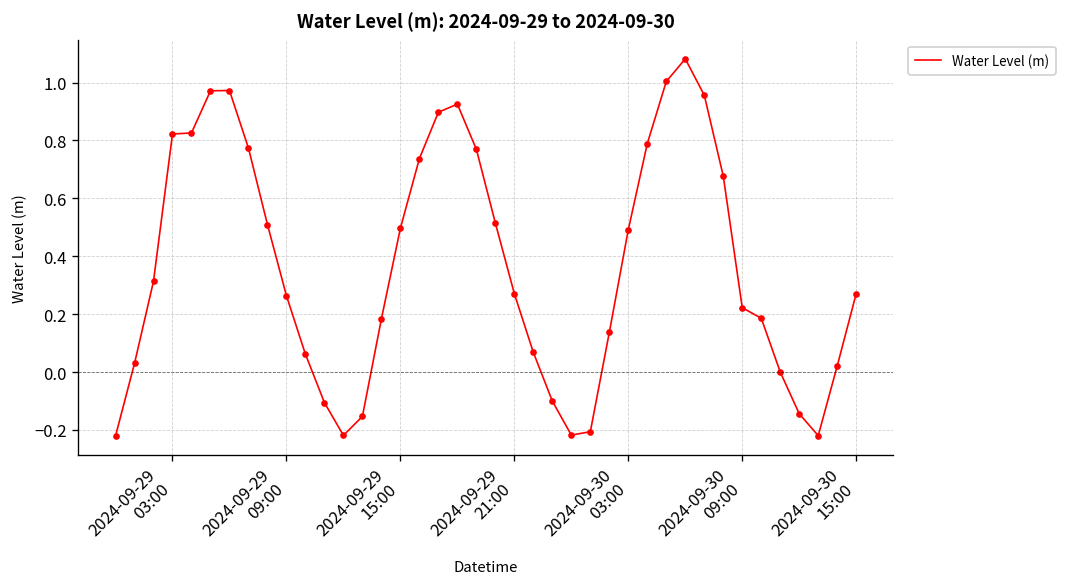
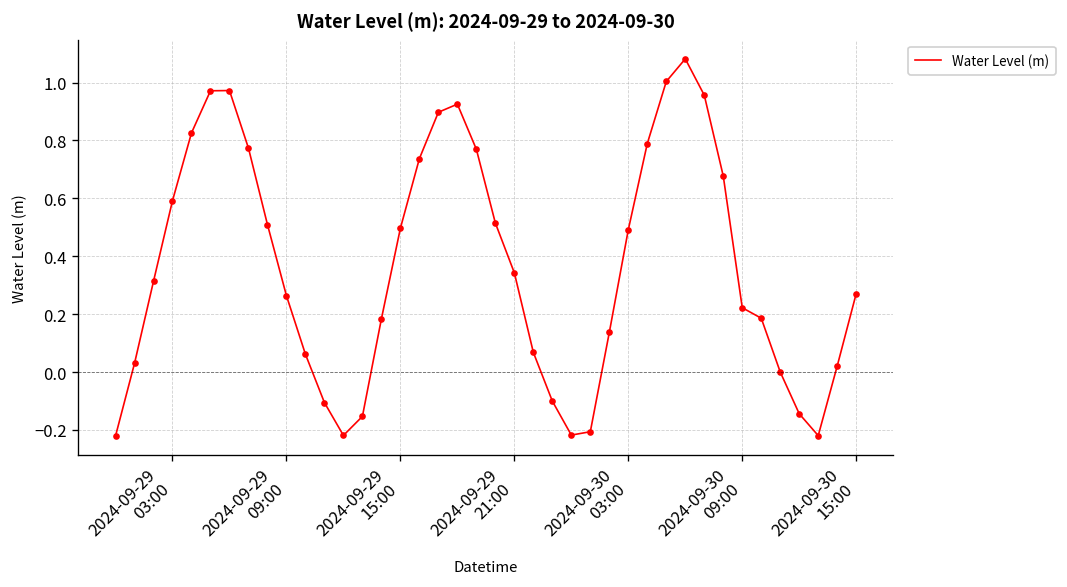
2024-09-29 03:00: 0.82 -> 0.59
2024-09-29 21:00: 0.27 -> 0.34
